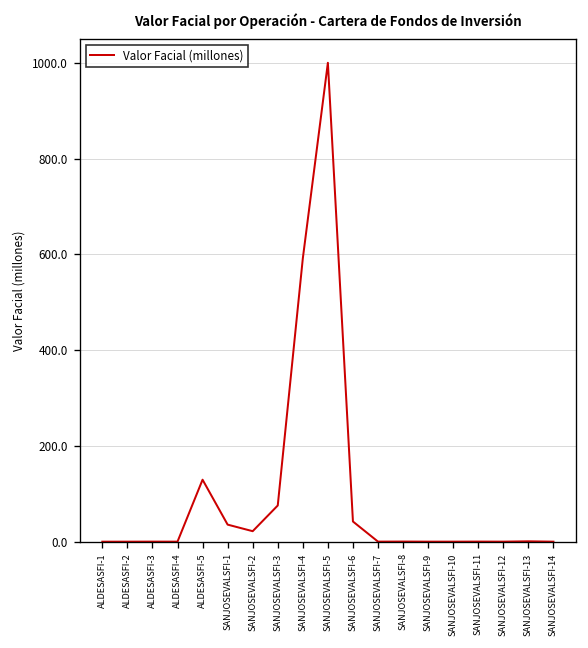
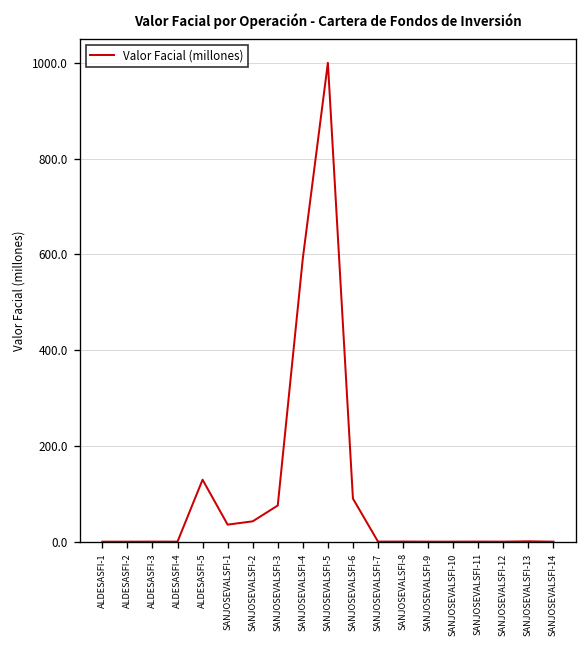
SANJOSEVALSFI-2: 20 -> 40
SANJOSEVALSFI-6: 40 -> 90
